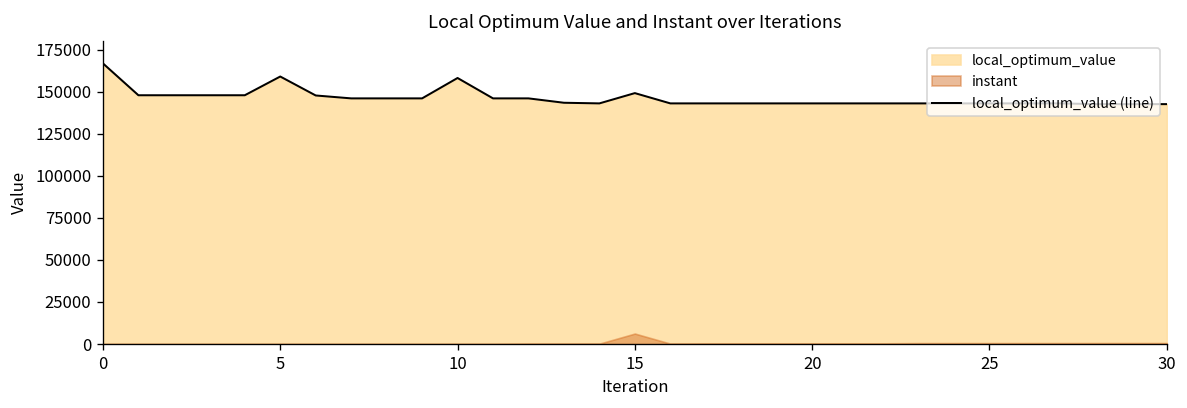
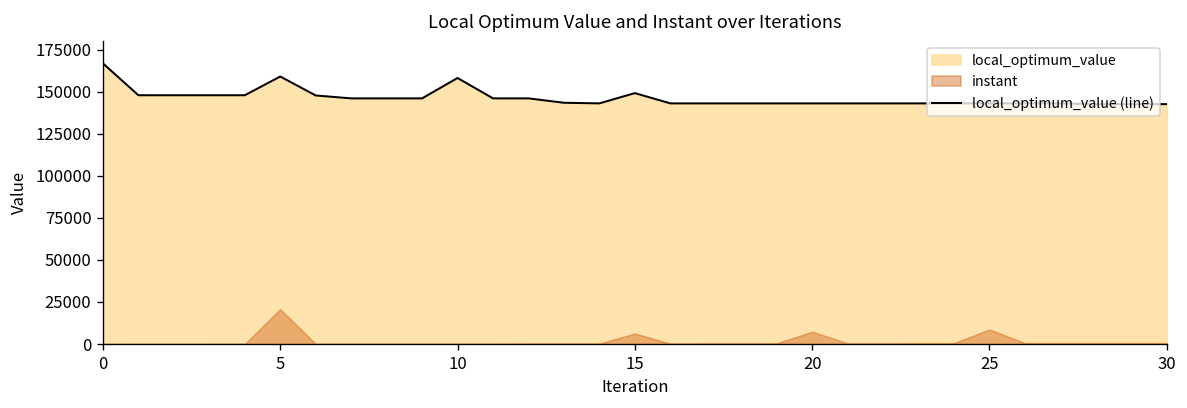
instant, 5: 0 -> 21000
instant, 20: 0 -> 7000
instant, 25: 1000 -> 9000
